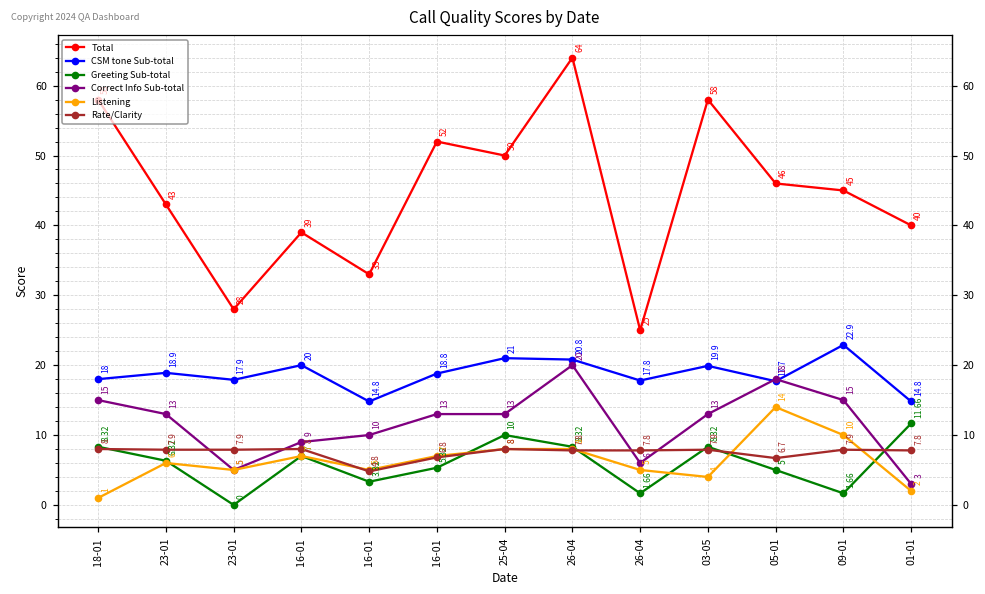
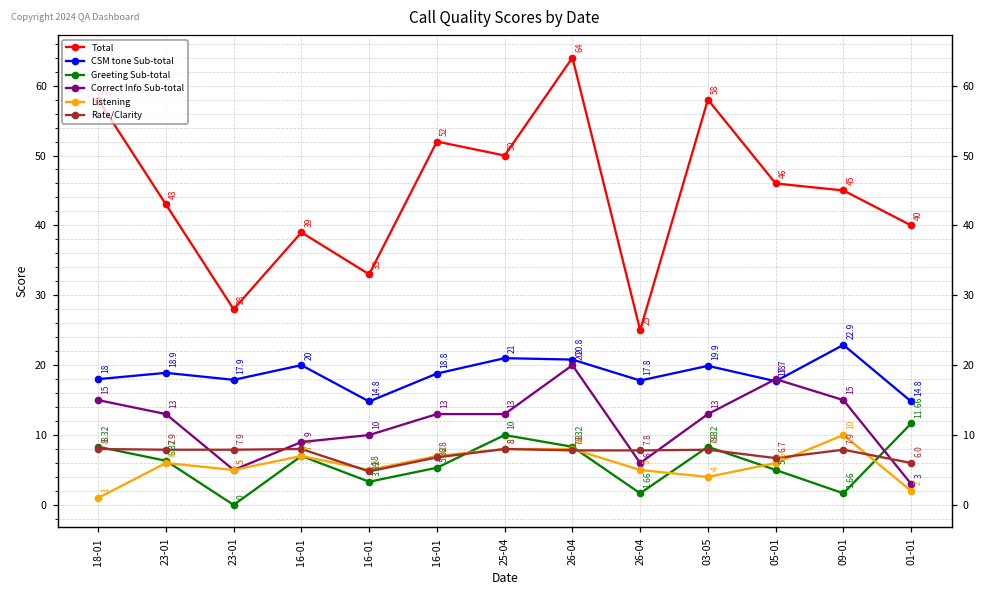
Listening, 05-01: 14 -> 6
Rate/Clarity, 01-01: 7.8 -> 6.0
